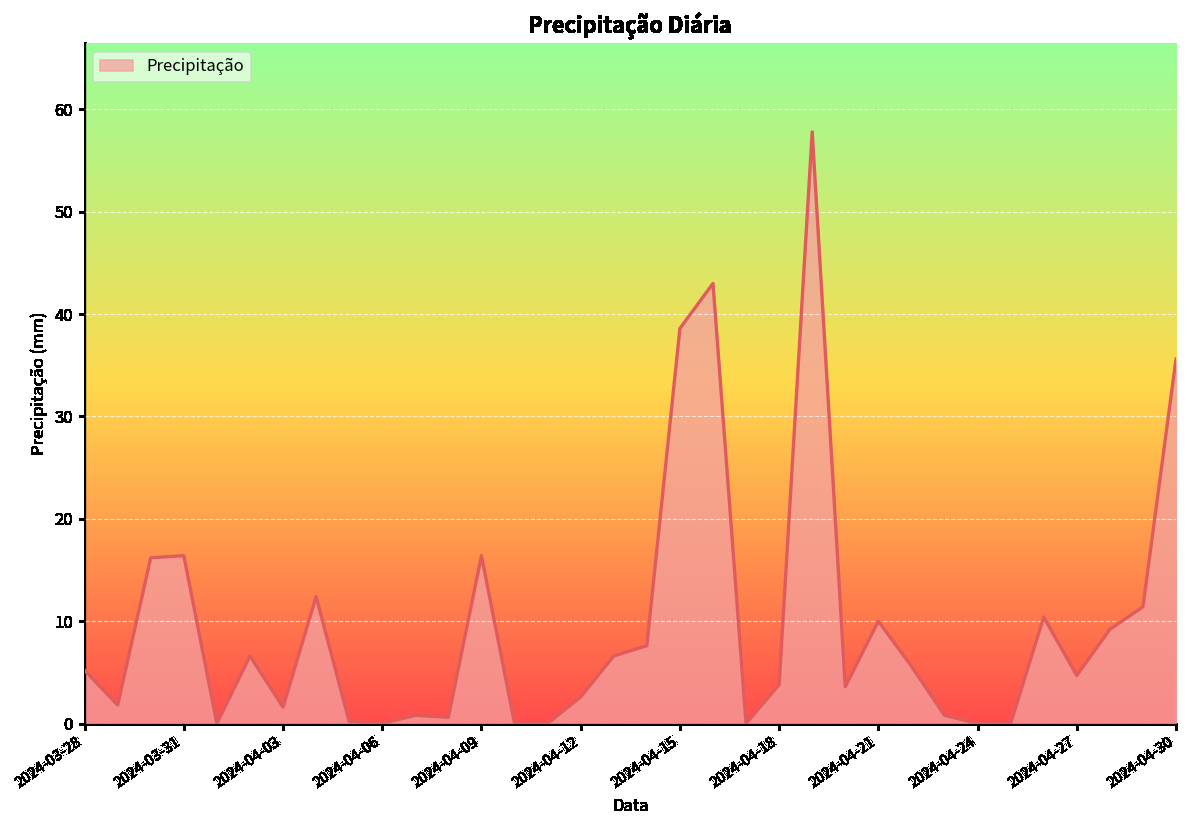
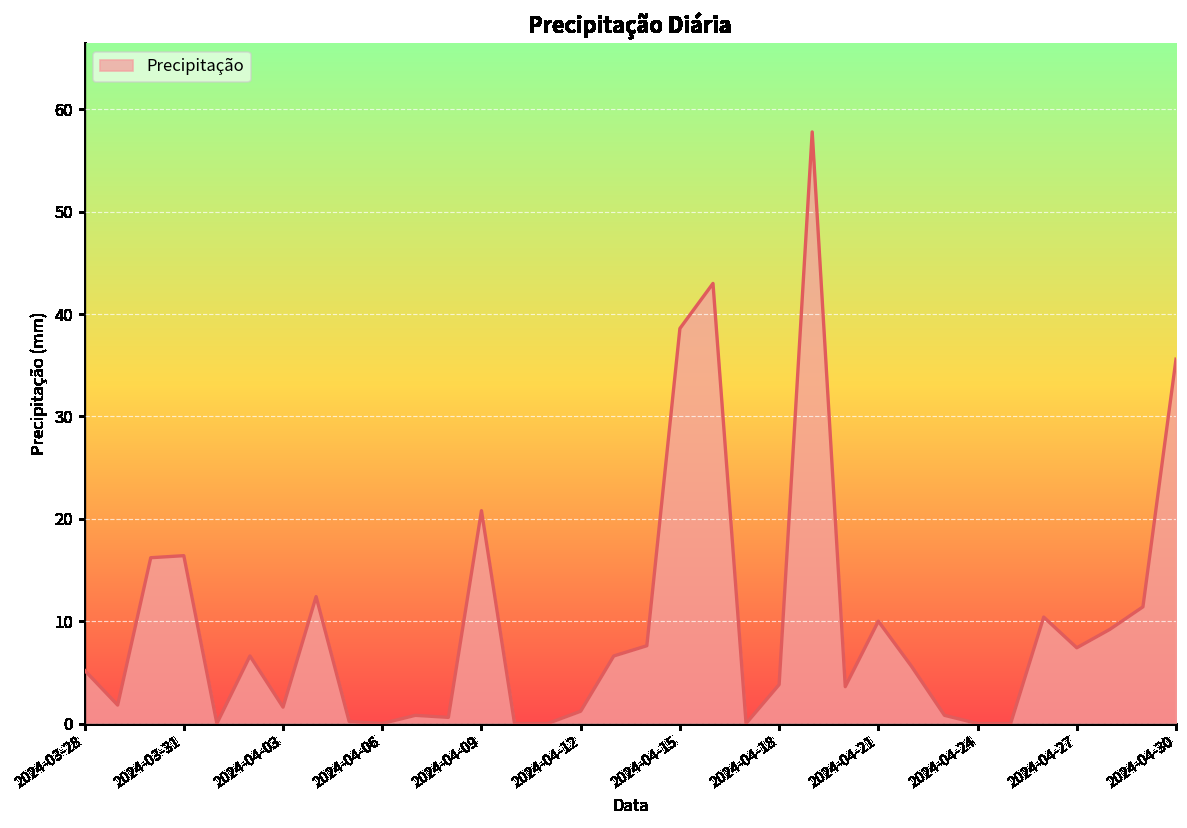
2024-04-09: 16 -> 21
2024-04-12: 3 -> 1
2024-04-27: 5 -> 7
